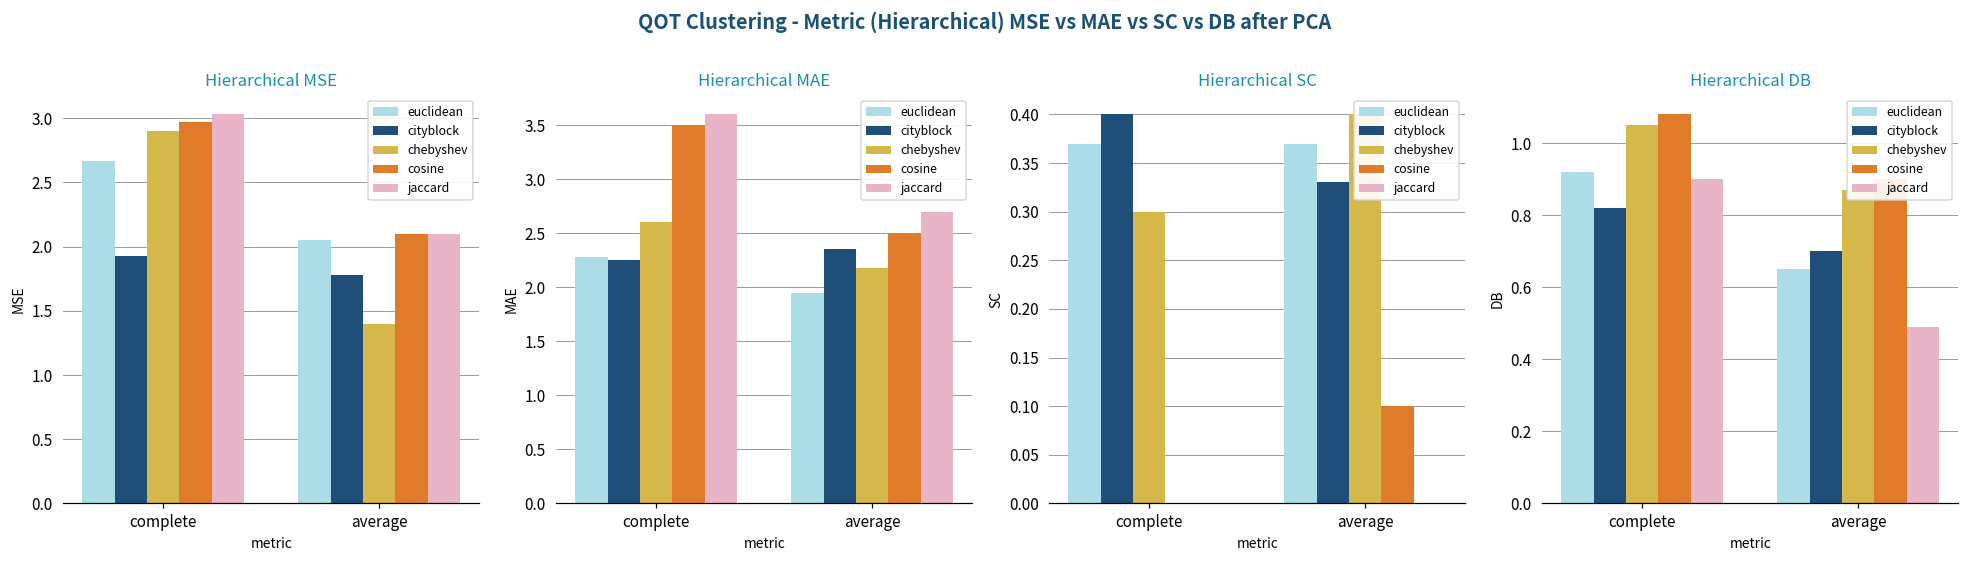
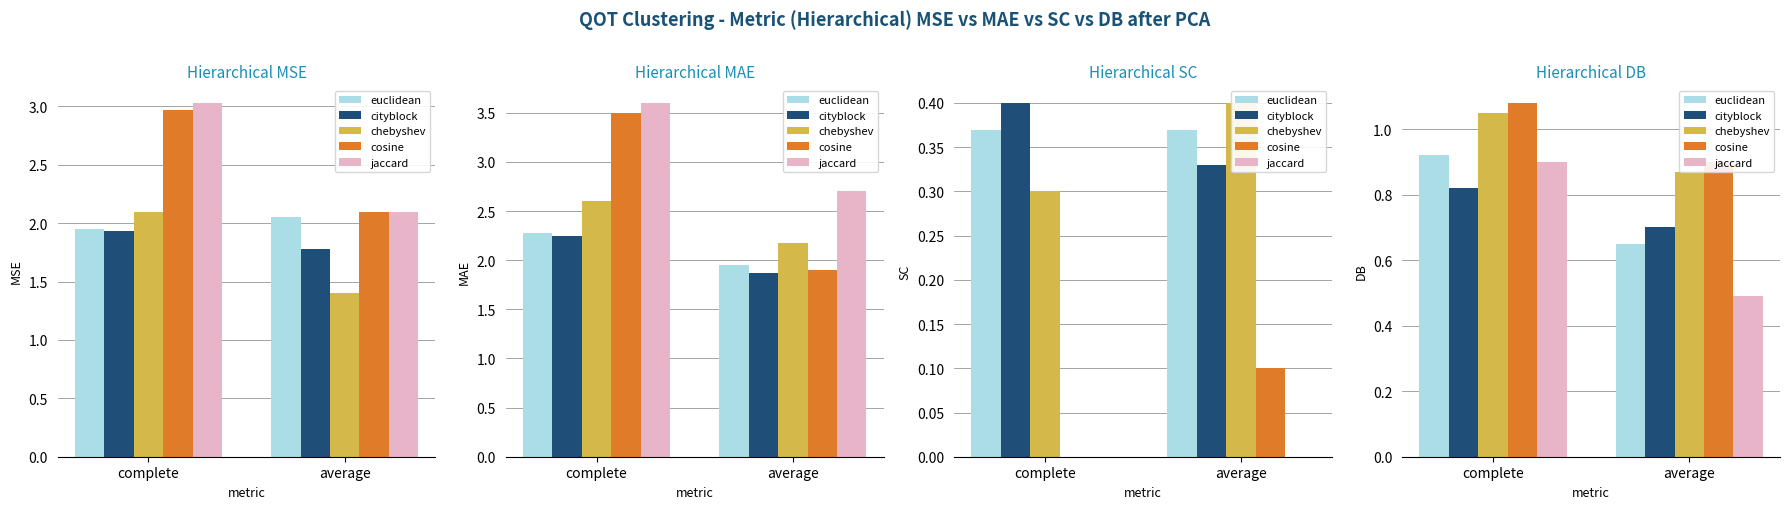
Hierarchical MSE, euclidean, complete: 2.67 -> 1.95
Hierarchical MSE, chebyshev, complete: 2.9 -> 2.1
Hierarchical MAE, cityblock, average: 2.4 -> 1.9
Hierarchical MAE, cosine, average: 2.5 -> 1.9
